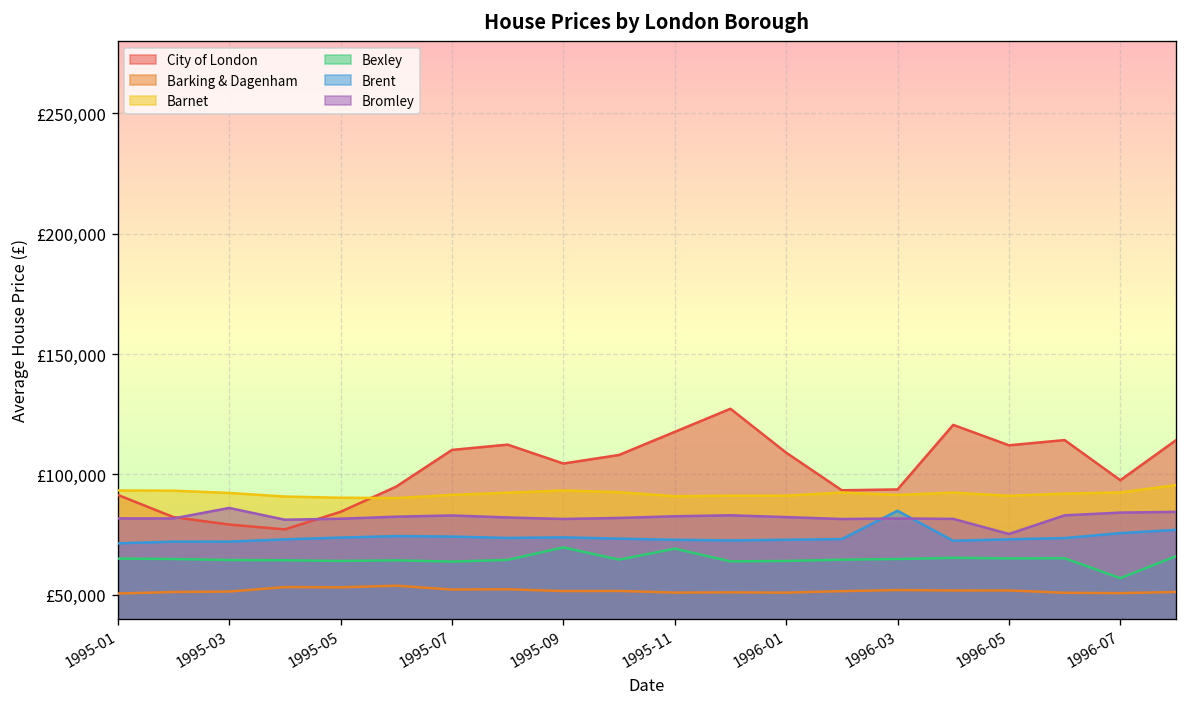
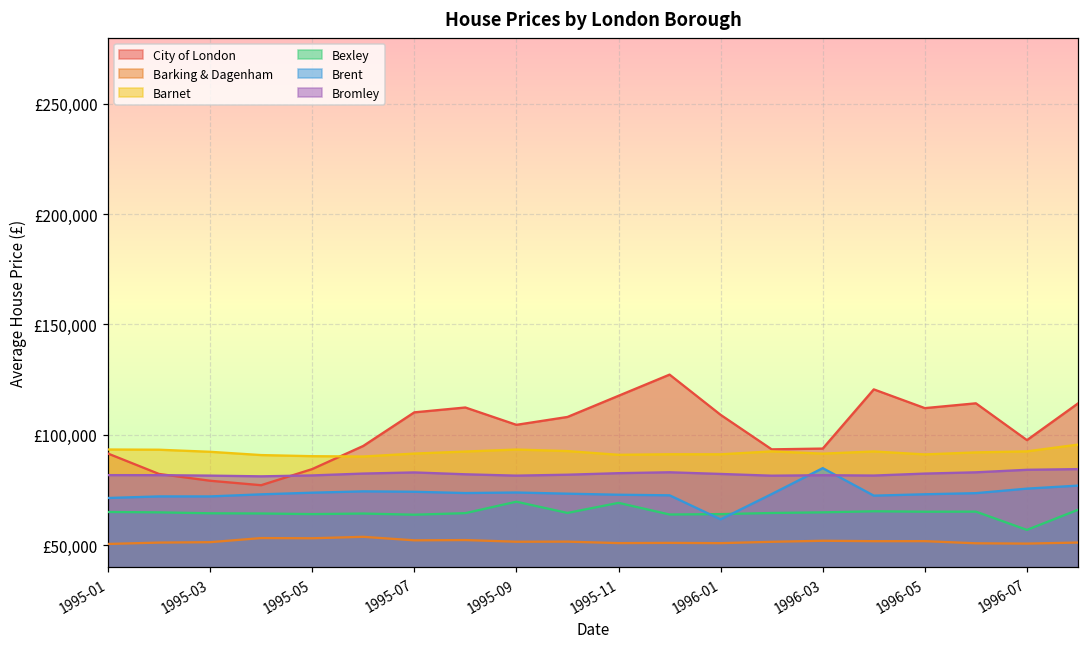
Bromley, 1995-03: £86,000 -> £81,000
Brent, 1996-01: £73,000 -> £62,000
Bromley, 1996-05: £75,000 -> £82,000
